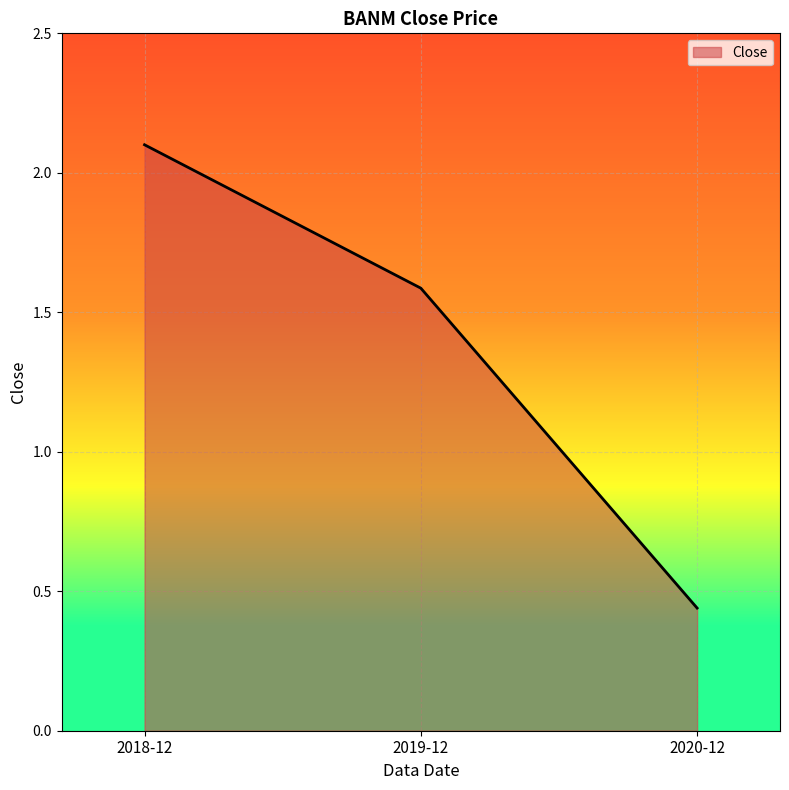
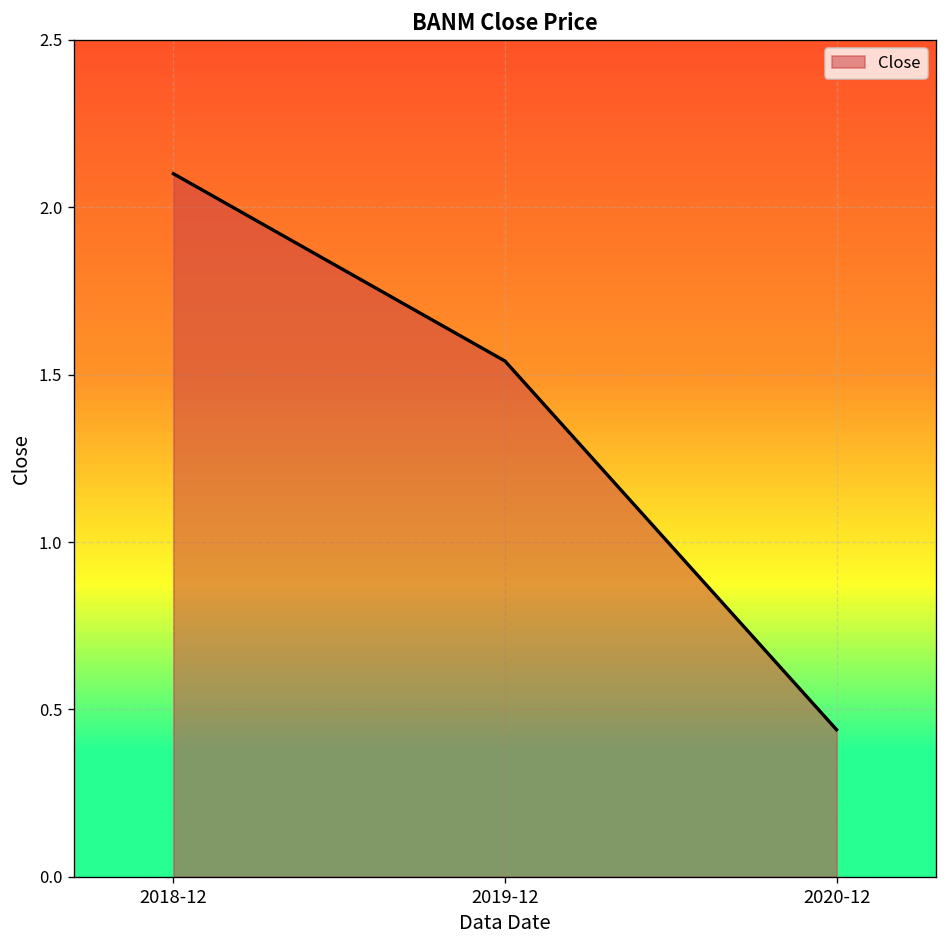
2019-12: 1.59 -> 1.54
